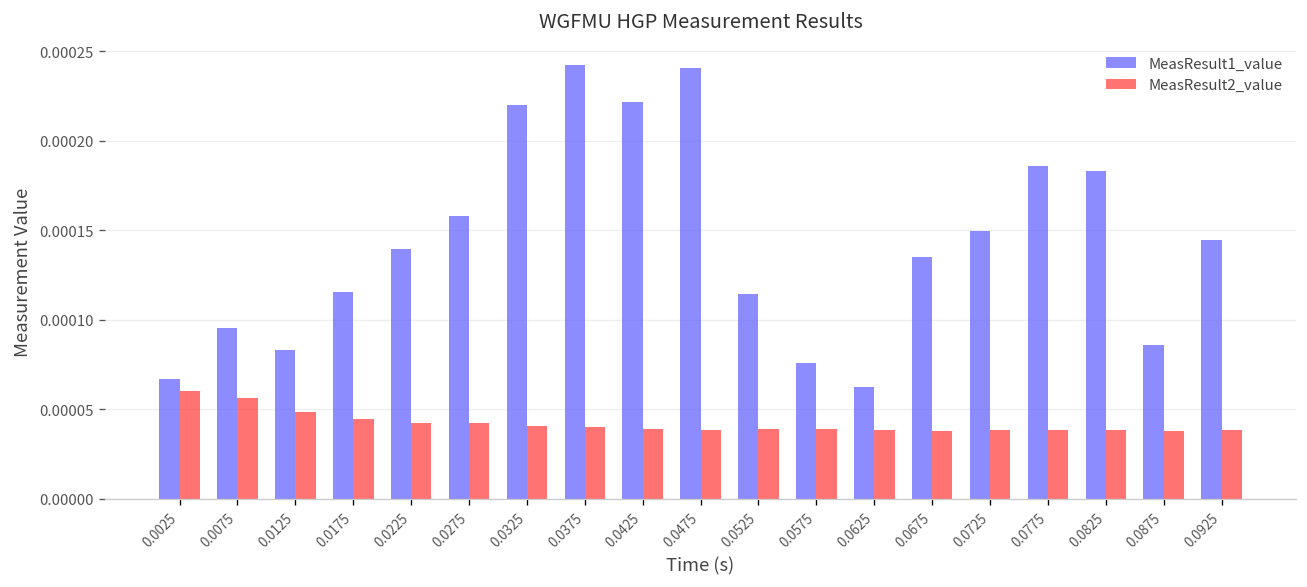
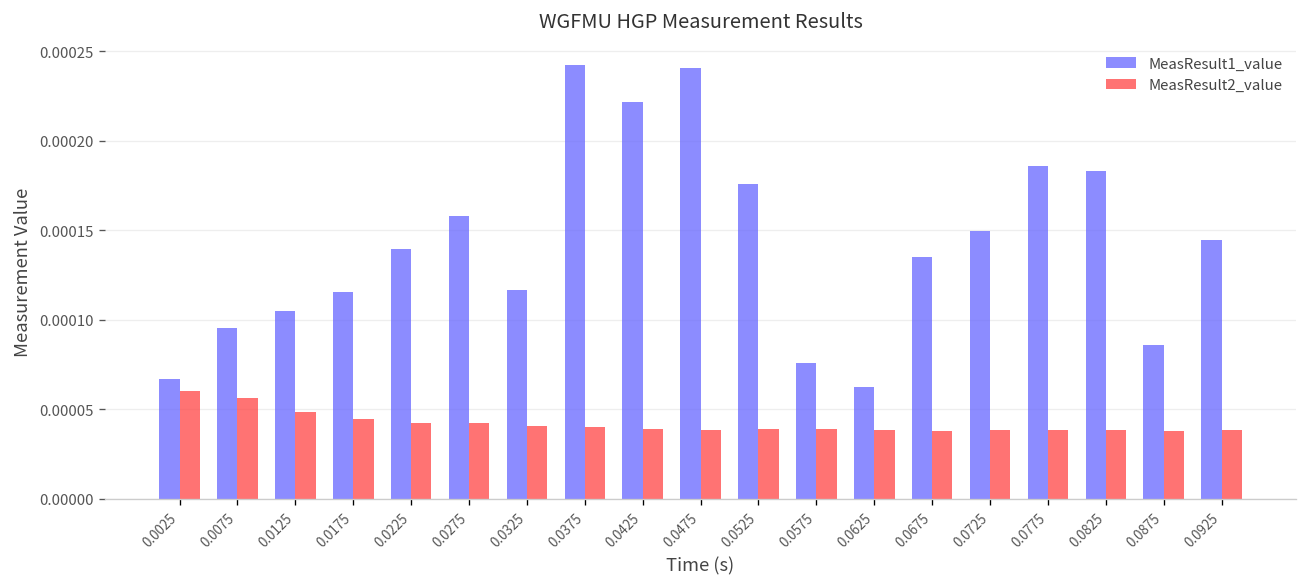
MeasResult1_value, 0.0125: 0.000083 -> 0.000105
MeasResult1_value, 0.0325: 0.000220 -> 0.000117
MeasResult1_value, 0.0525: 0.000115 -> 0.000176
